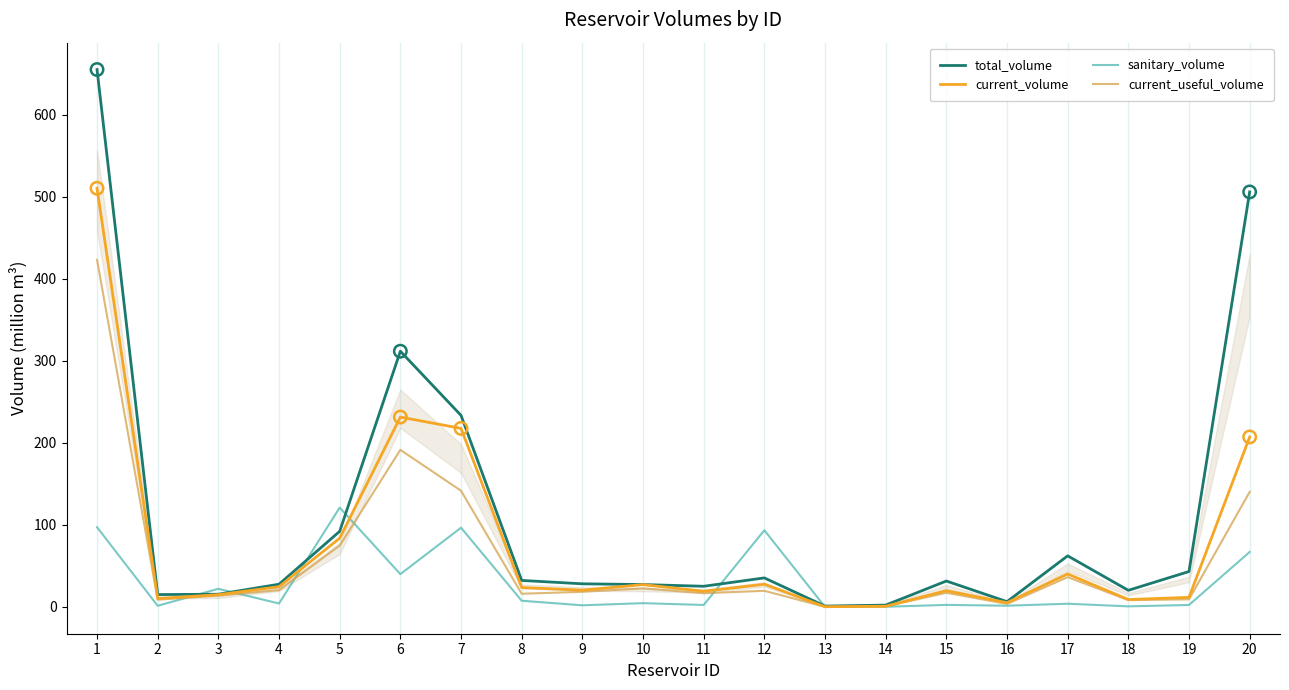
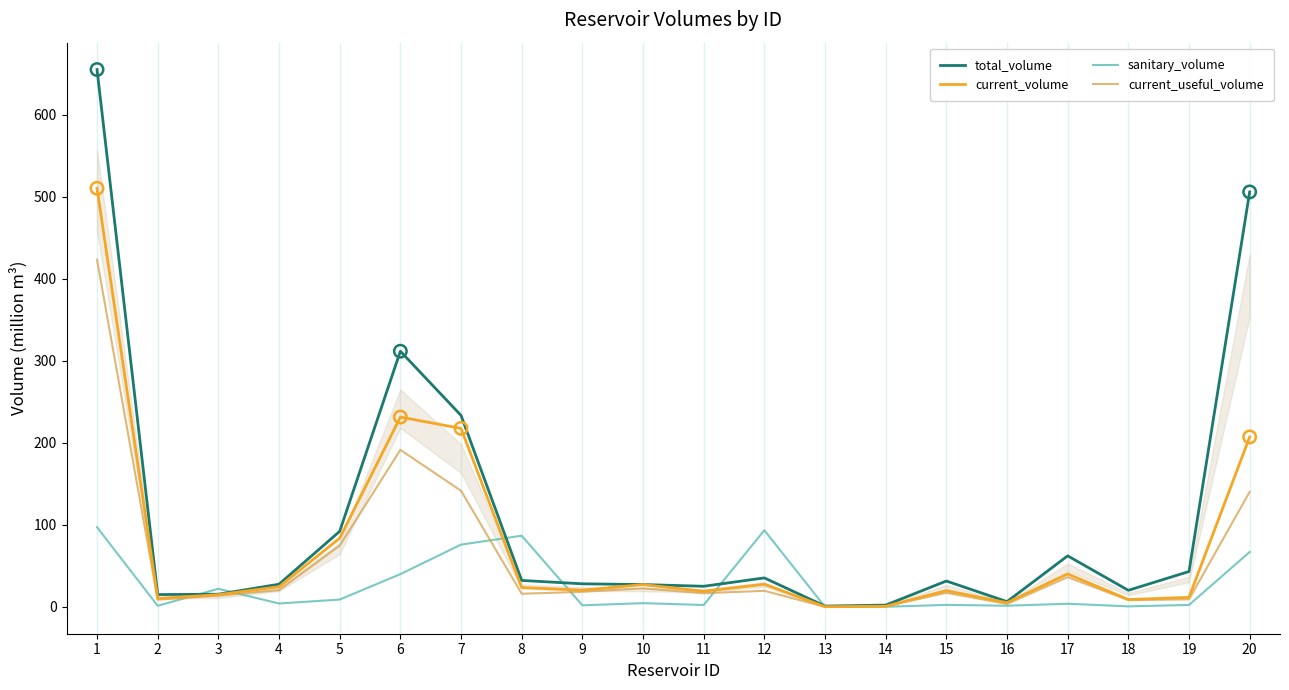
sanitary_volume, 5: 120 -> 10
sanitary_volume, 7: 100 -> 80
sanitary_volume, 8: 10 -> 90
